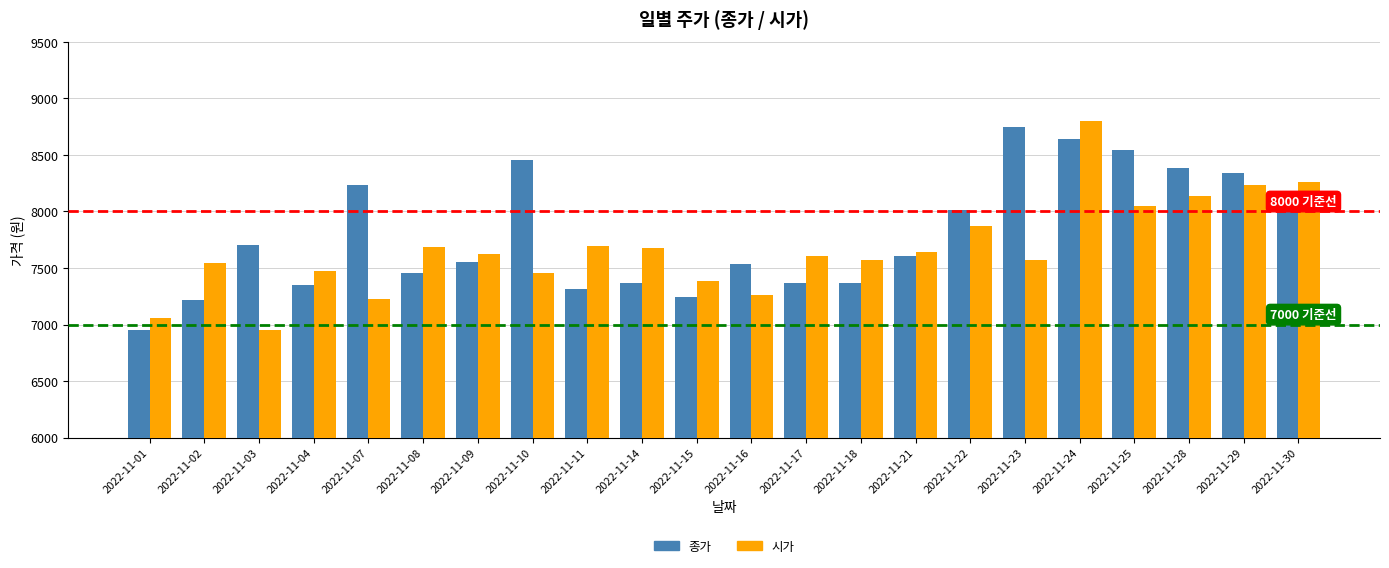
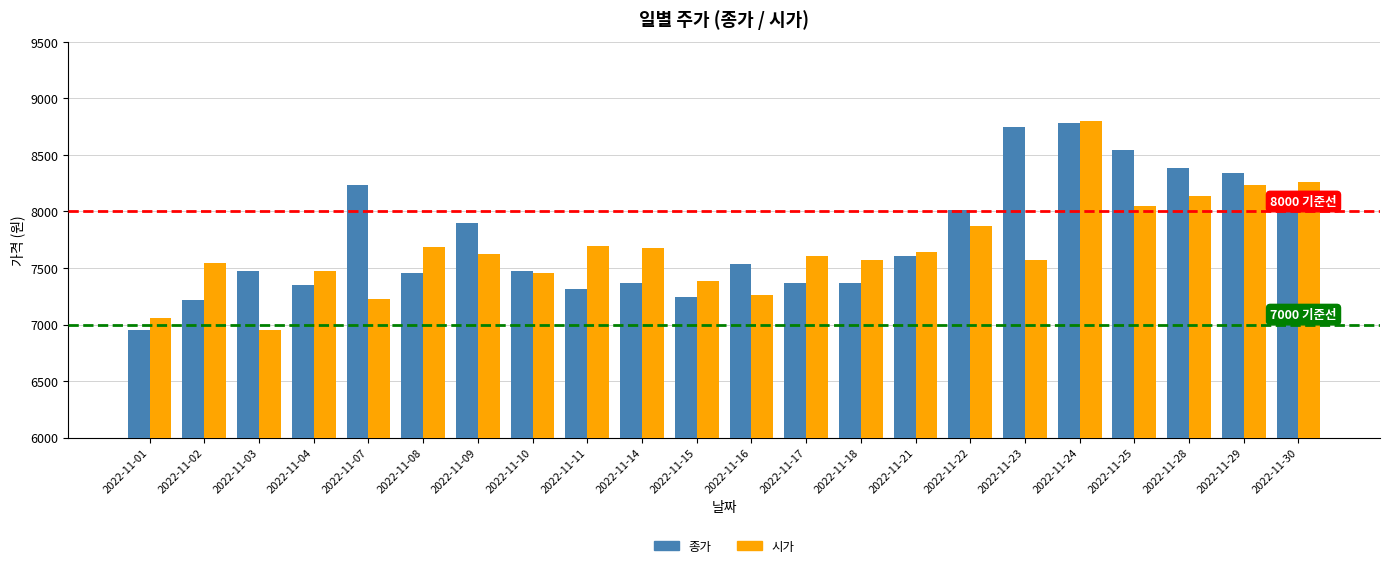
종가, 2022-11-03: 7700 -> 7480
종가, 2022-11-09: 7550 -> 7900
종가, 2022-11-10: 8460 -> 7480
종가, 2022-11-24: 8640 -> 8780
